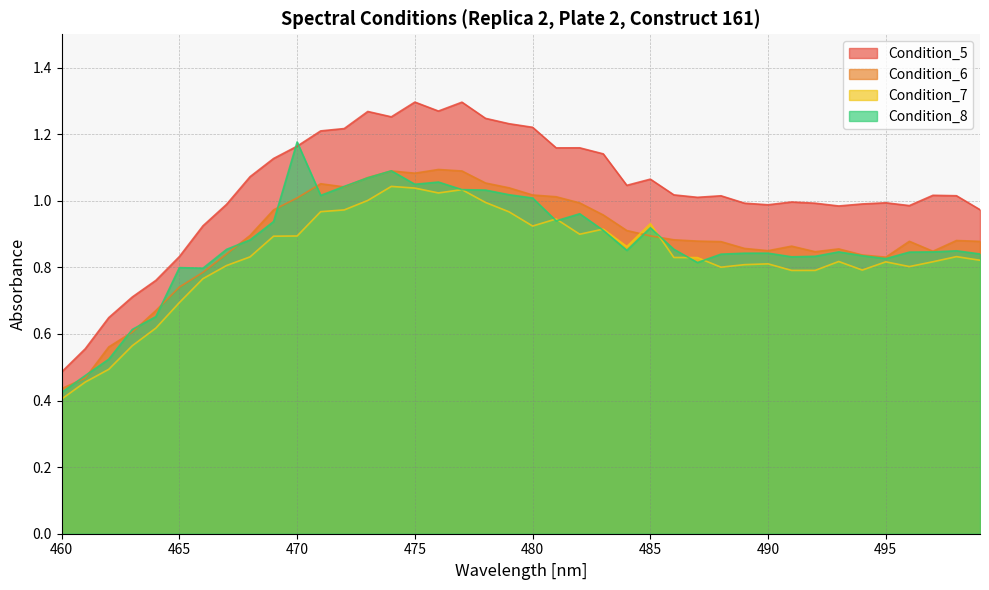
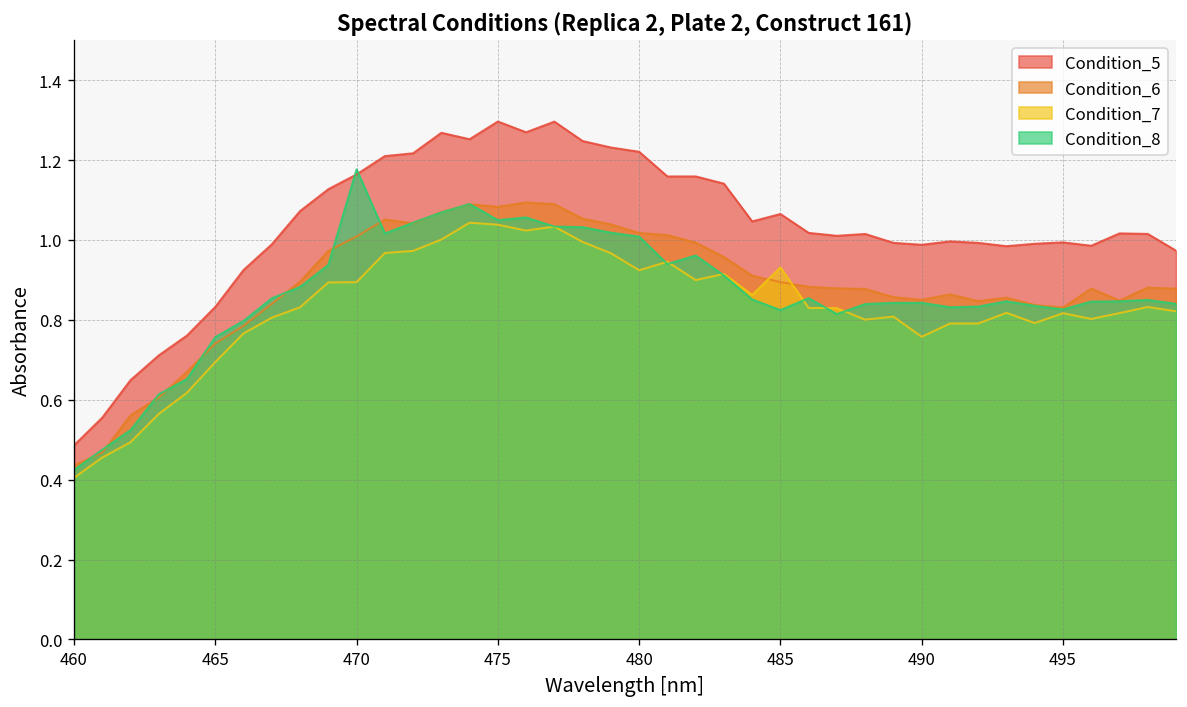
Condition_8, 465: 0.80 -> 0.76
Condition_8, 485: 0.92 -> 0.82
Condition_7, 490: 0.81 -> 0.76
